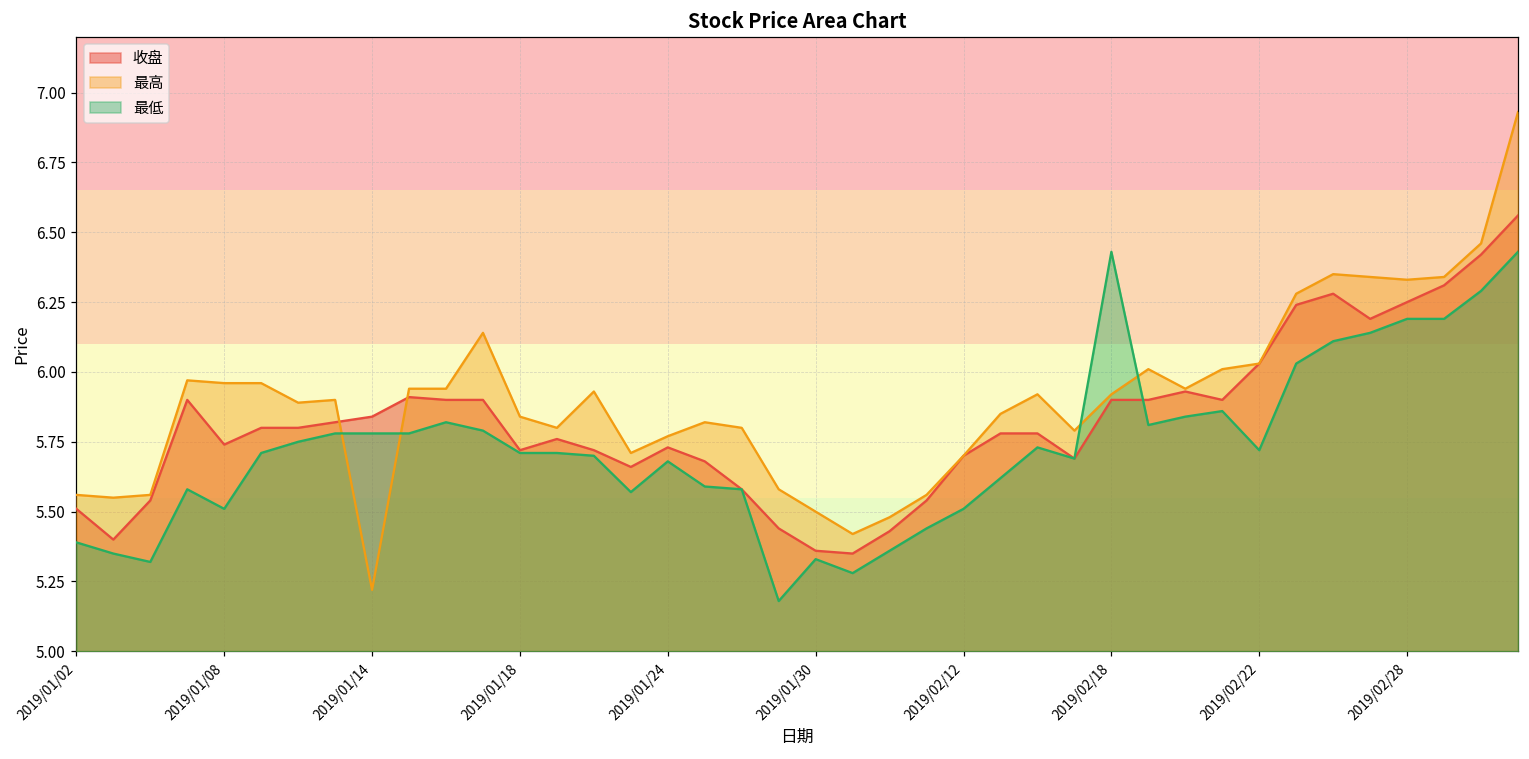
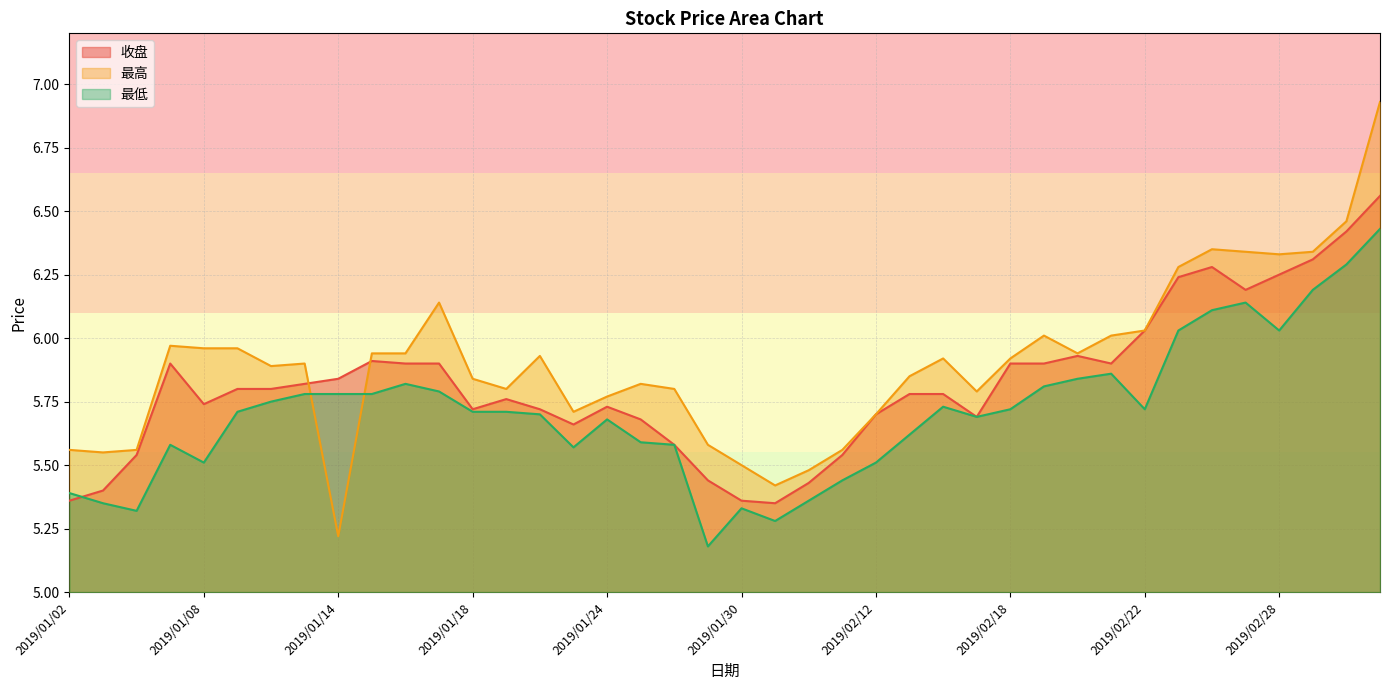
收盘, 2019/01/02: 5.51 -> 5.36
最低, 2019/02/18: 6.43 -> 5.72
最低, 2019/02/28: 6.19 -> 6.03
